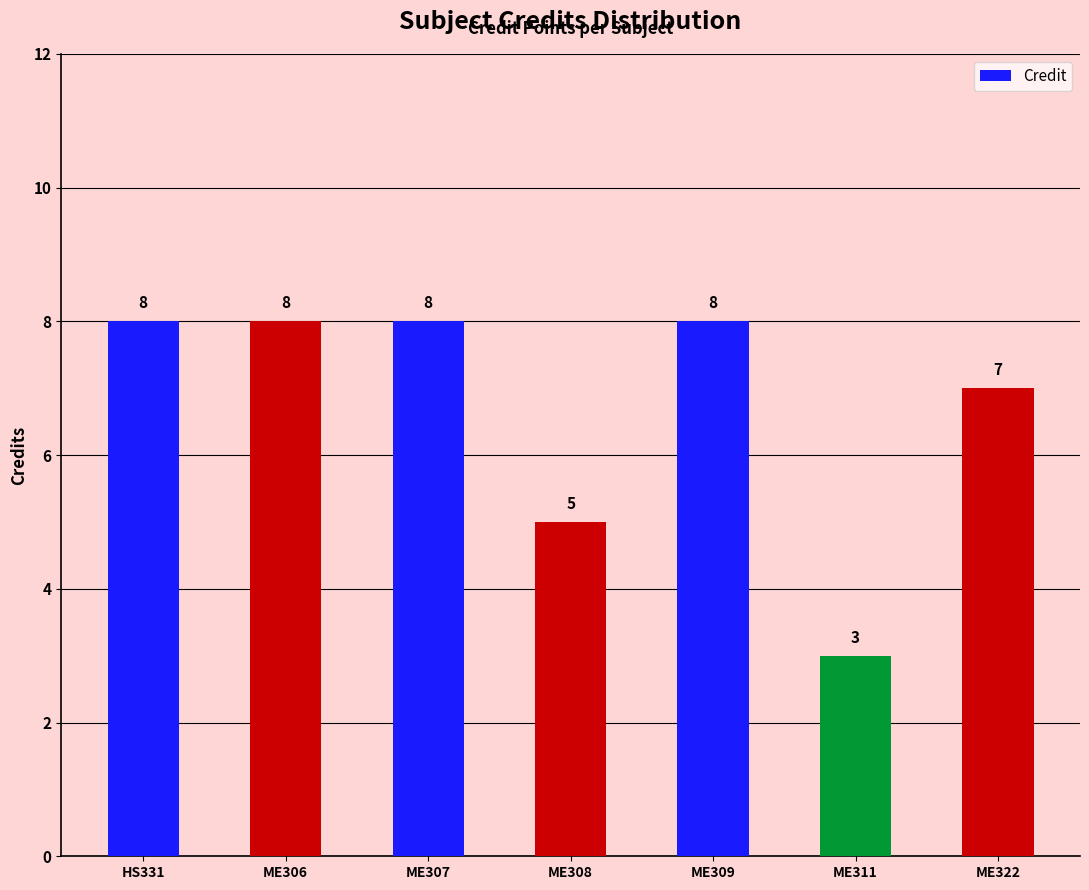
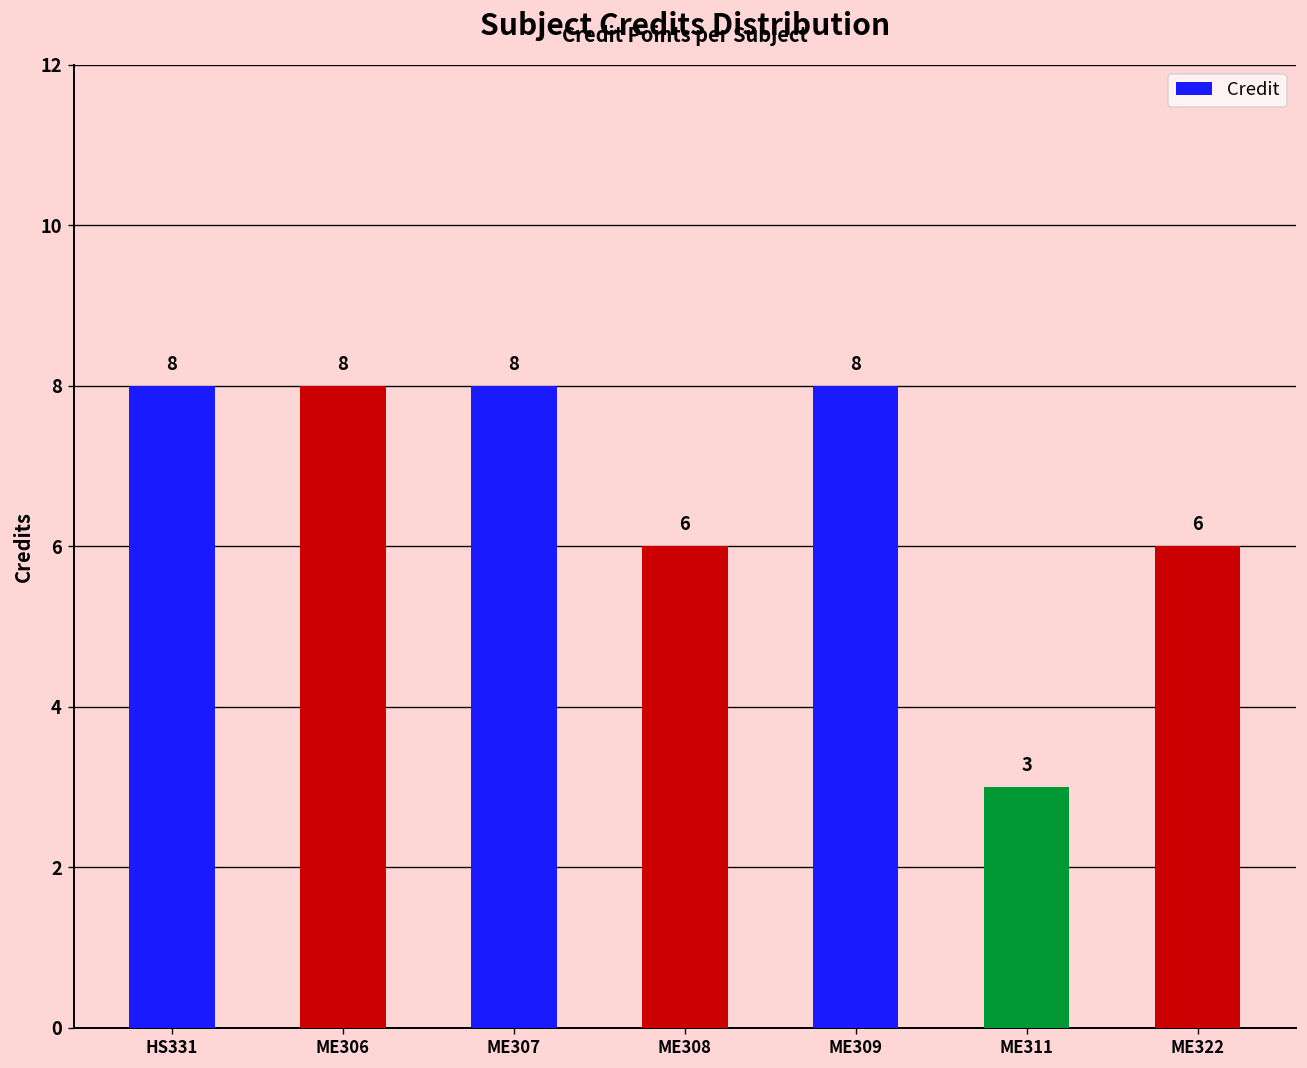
ME308: 5 -> 6
ME322: 7 -> 6
